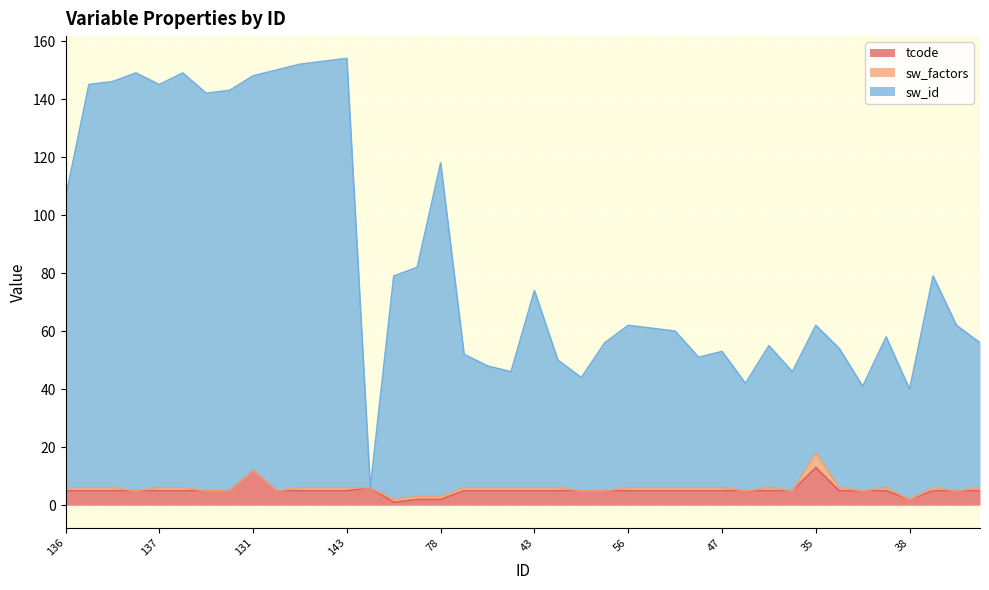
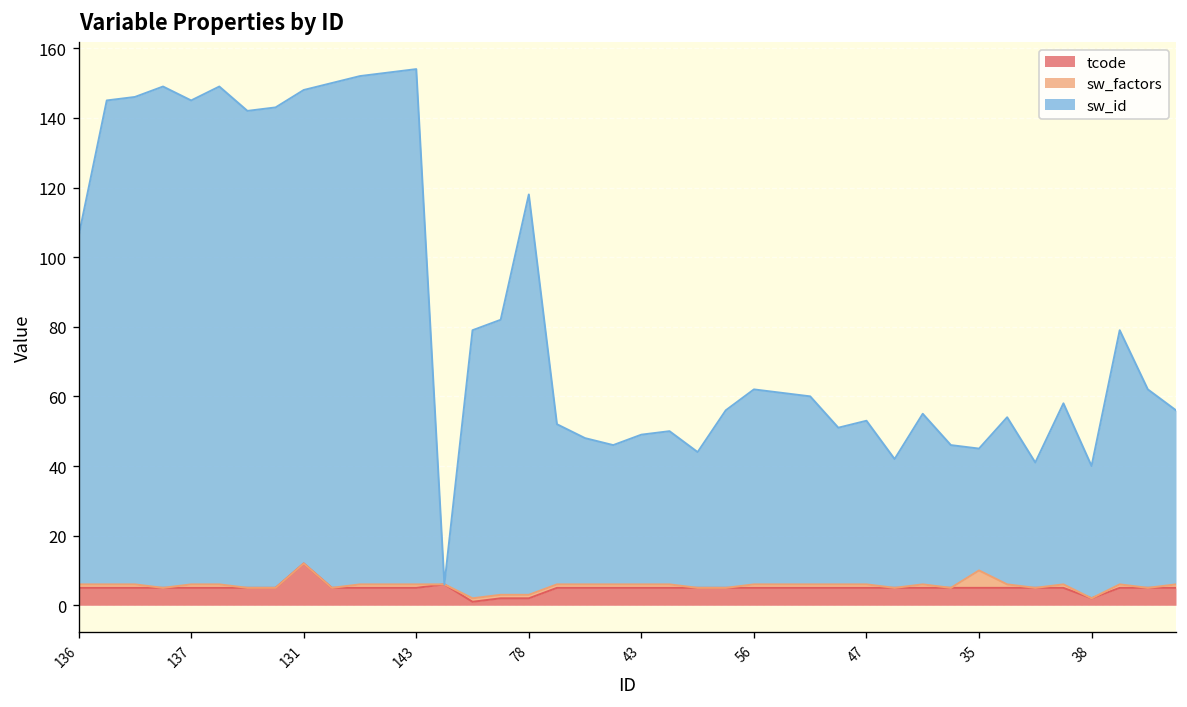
sw_id, 43: 68 -> 43
tcode, 35: 13 -> 5
sw_id, 35: 44 -> 35
